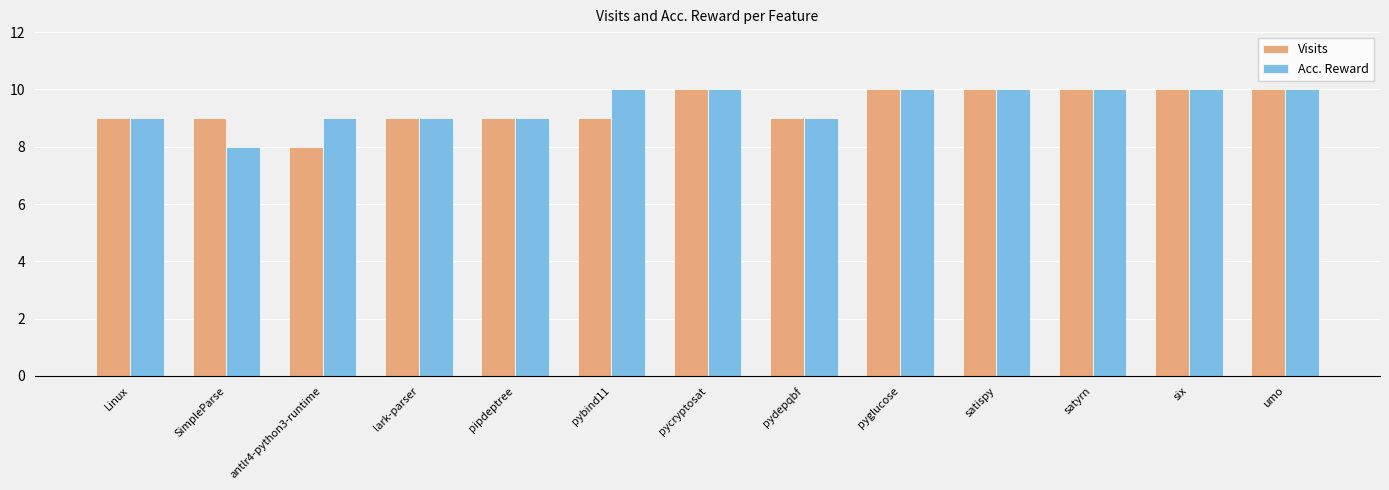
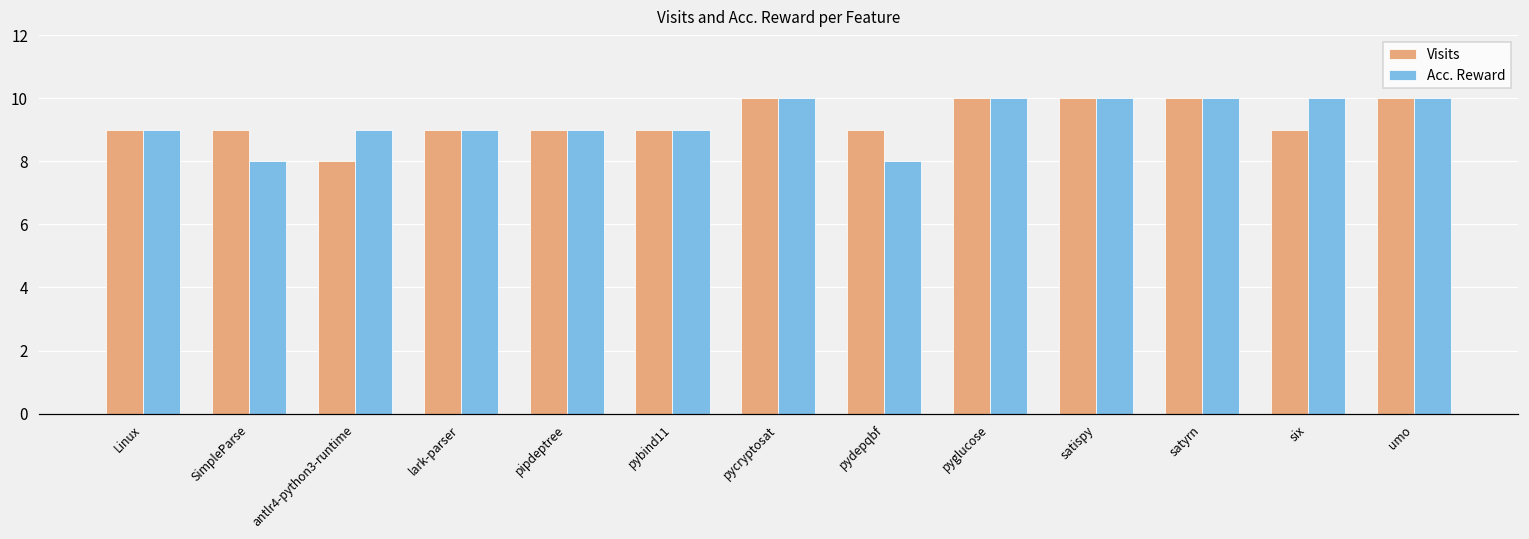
Acc. Reward, pybind11: 10 -> 9
Acc. Reward, pydepqbf: 9 -> 8
Visits, six: 10 -> 9
